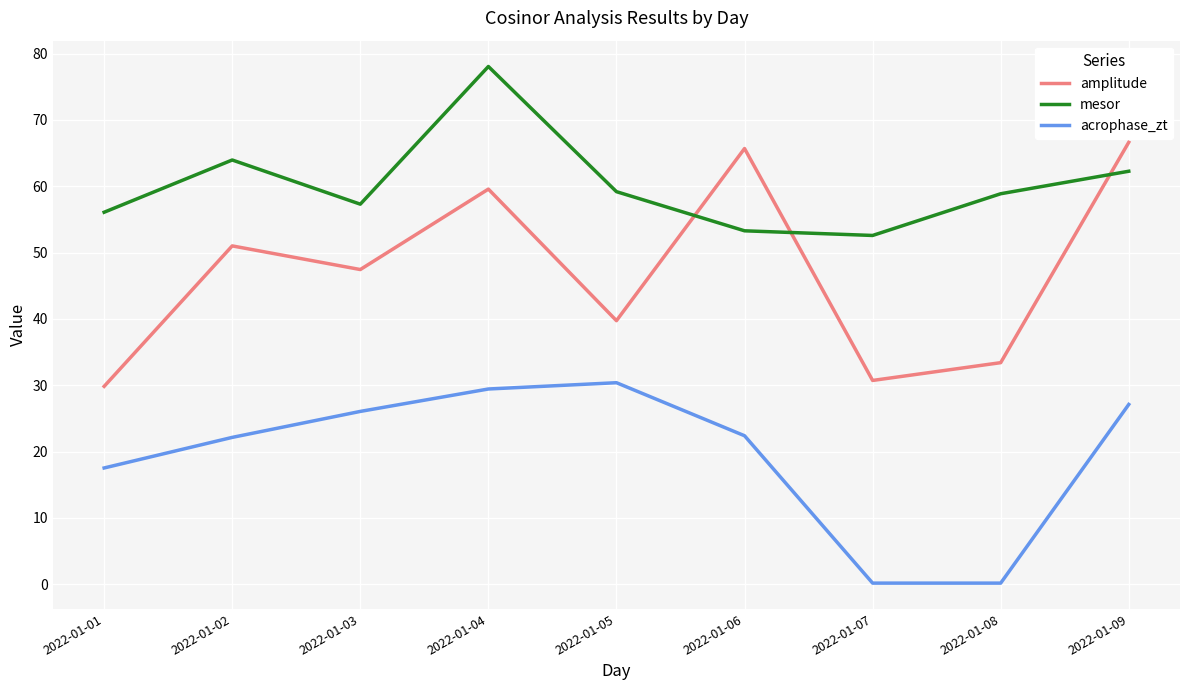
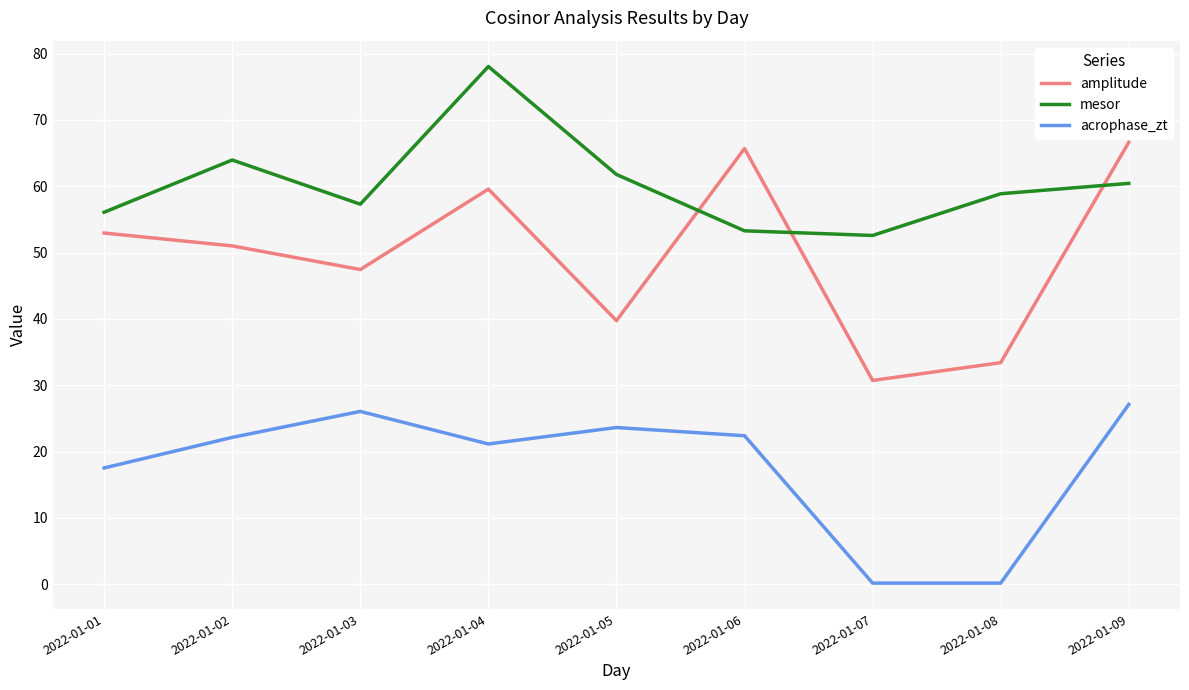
amplitude, 2022-01-01: 30 -> 53
acrophase_zt, 2022-01-04: 29 -> 21
mesor, 2022-01-05: 59 -> 62
acrophase_zt, 2022-01-05: 30 -> 24
mesor, 2022-01-09: 62 -> 60
